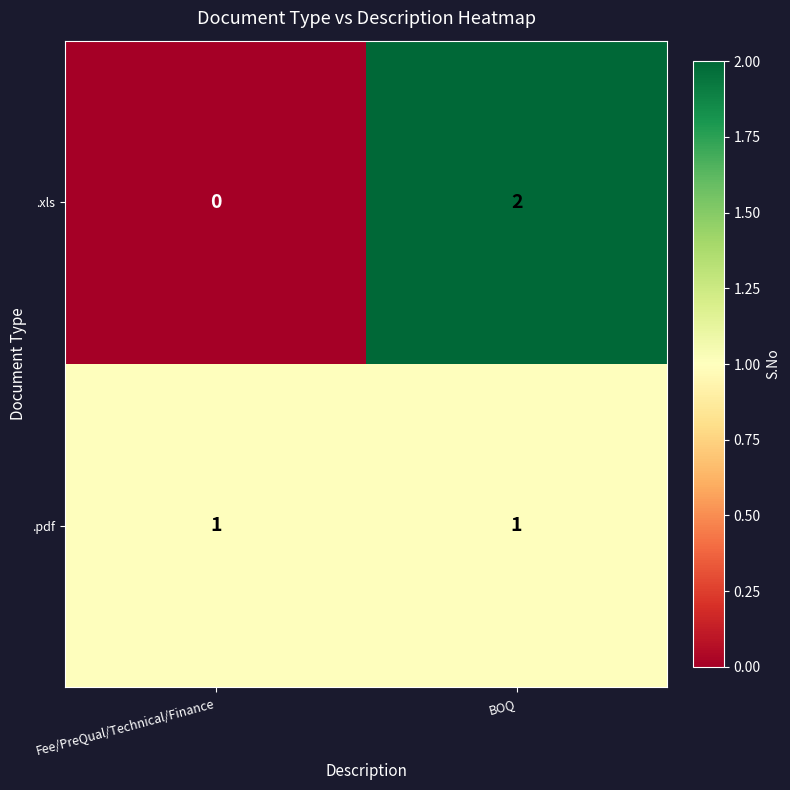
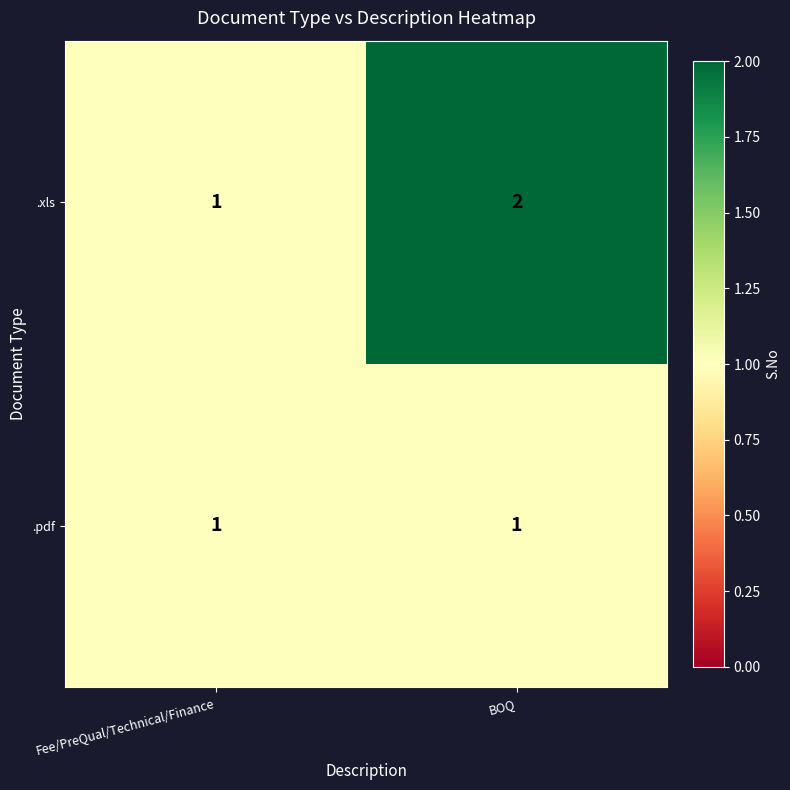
.xls, Fee/PreQual/Technical/Finance: 0 -> 1
